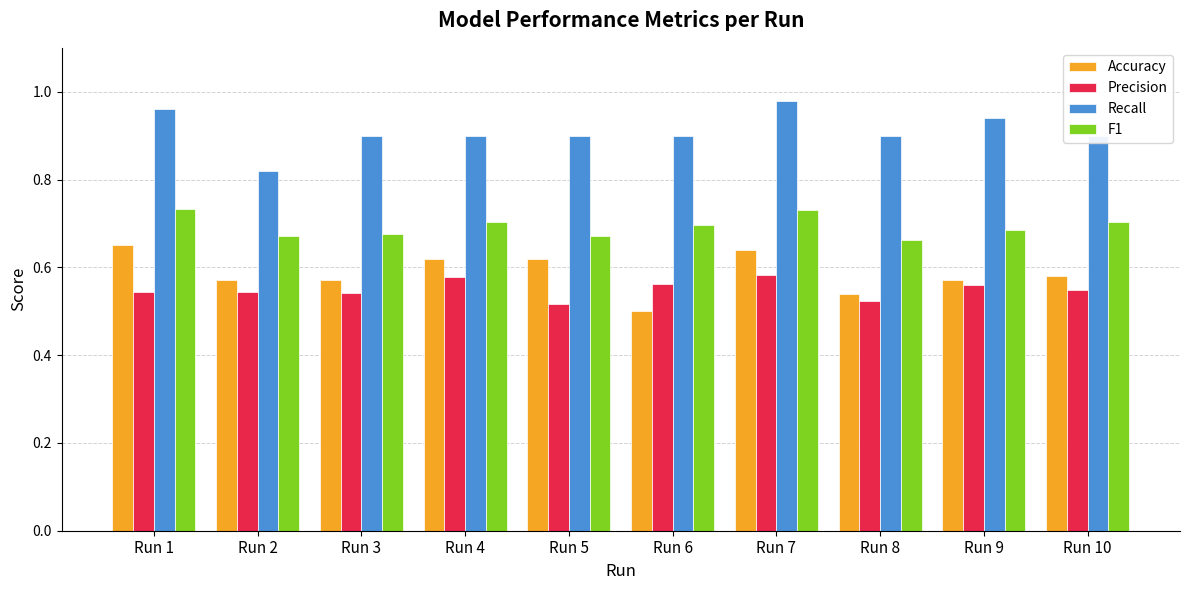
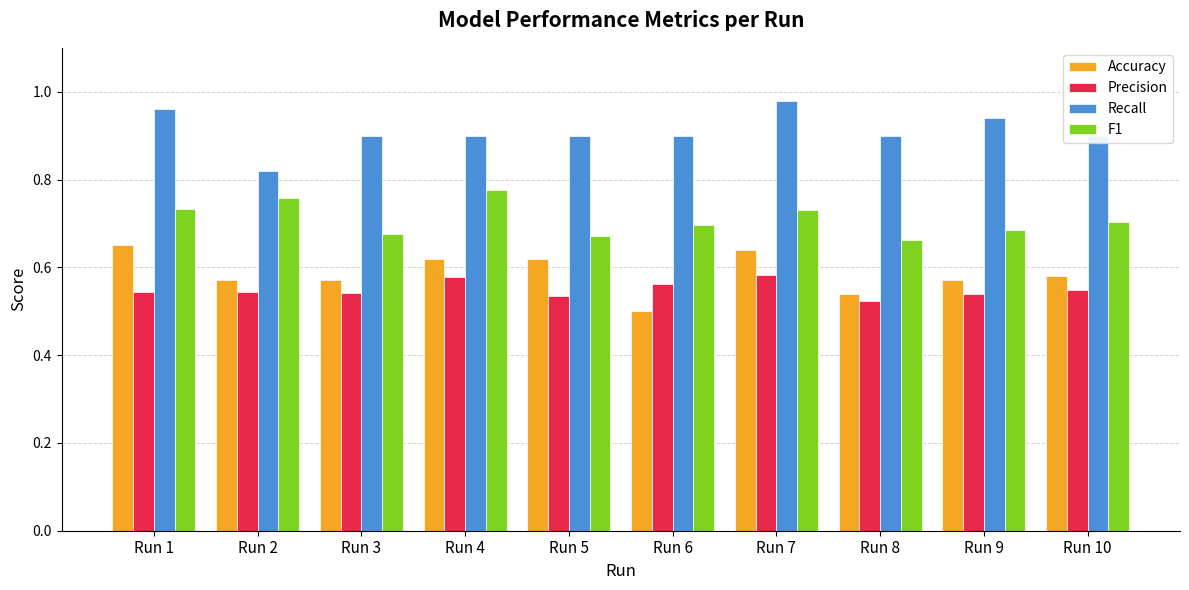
F1, Run 2: 0.67 -> 0.76
F1, Run 4: 0.70 -> 0.78
Precision, Run 5: 0.52 -> 0.54
Precision, Run 9: 0.56 -> 0.54
